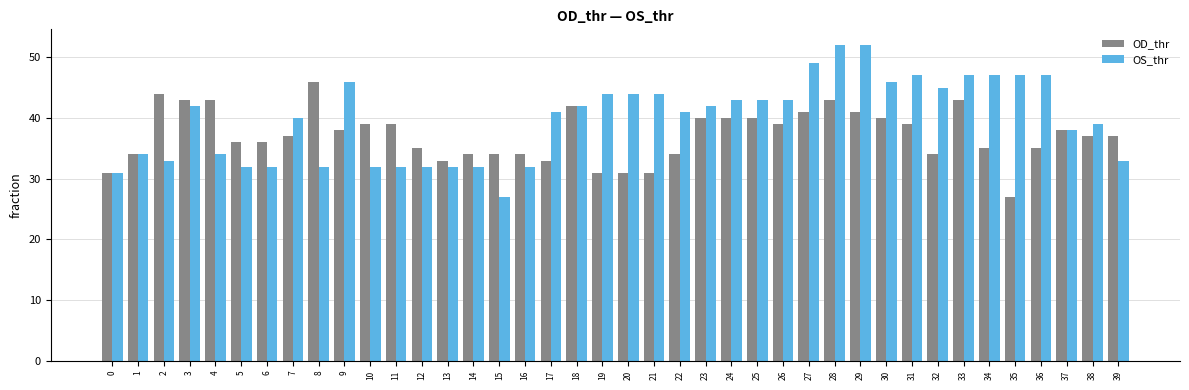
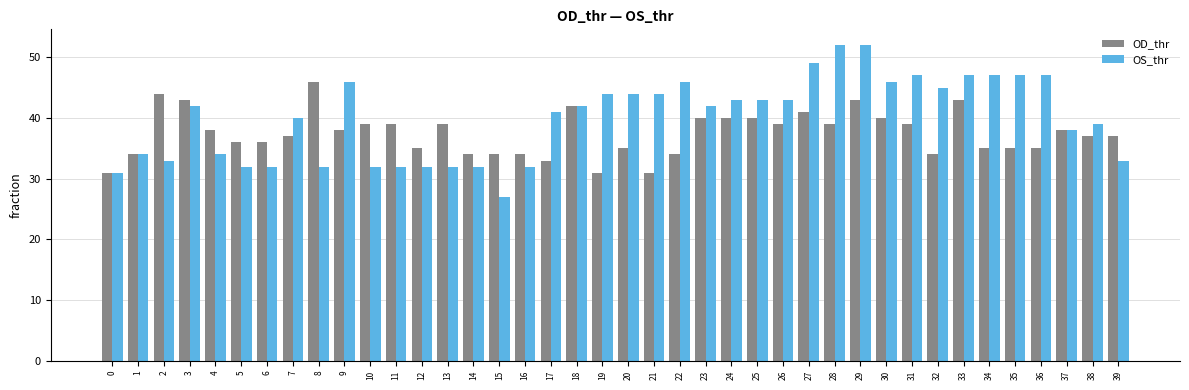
OD_thr, 4: 43 -> 38
OD_thr, 13: 33 -> 39
OD_thr, 20: 31 -> 35
OS_thr, 22: 41 -> 46
OD_thr, 28: 43 -> 39
OD_thr, 29: 41 -> 43
OD_thr, 35: 27 -> 35
